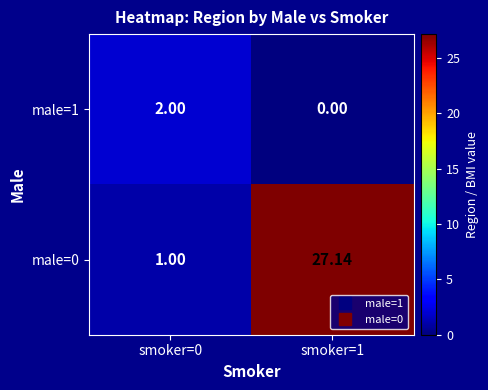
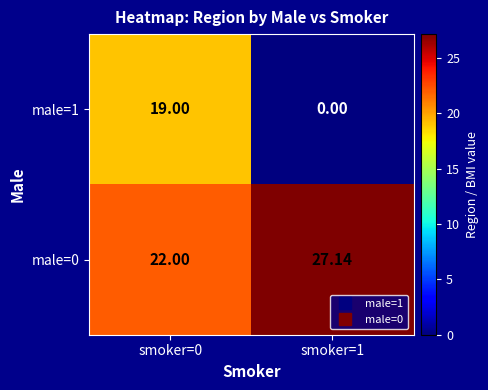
male=1, smoker=0: 2.00 -> 19.00
male=0, smoker=0: 1.00 -> 22.00
